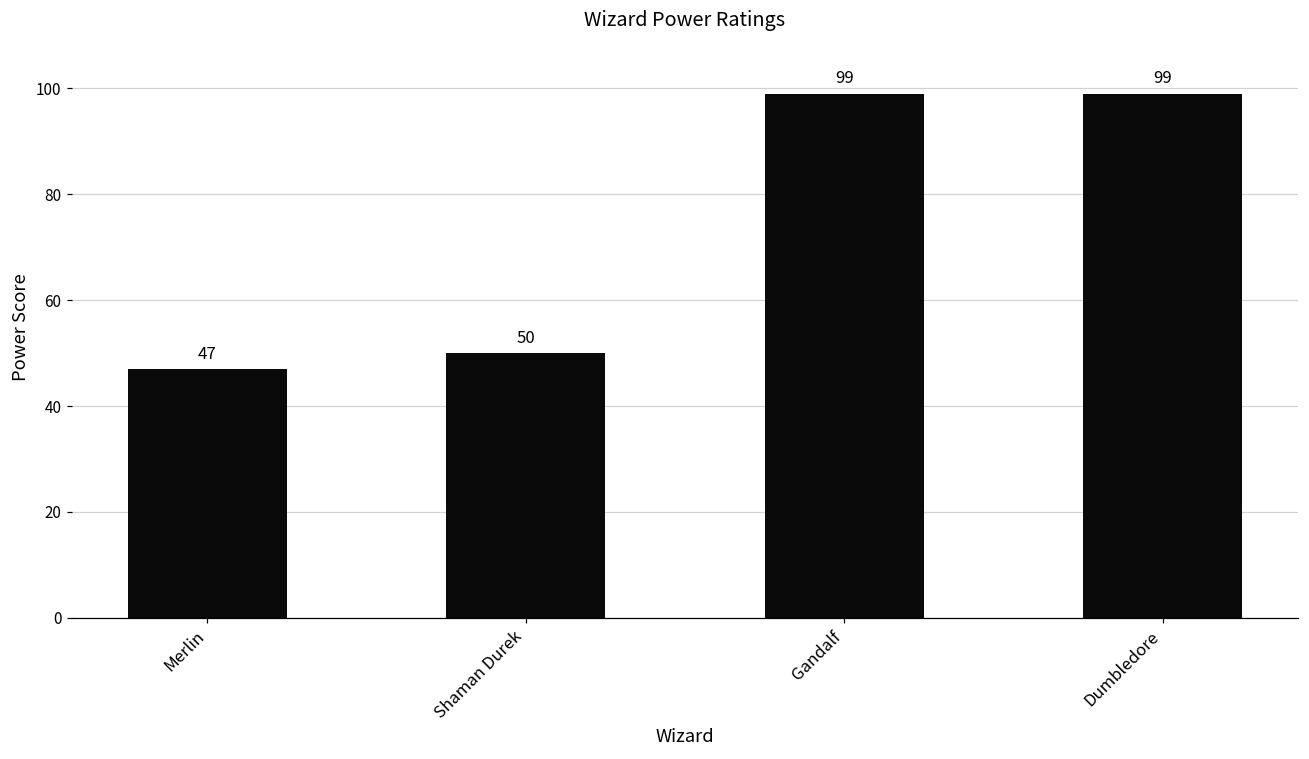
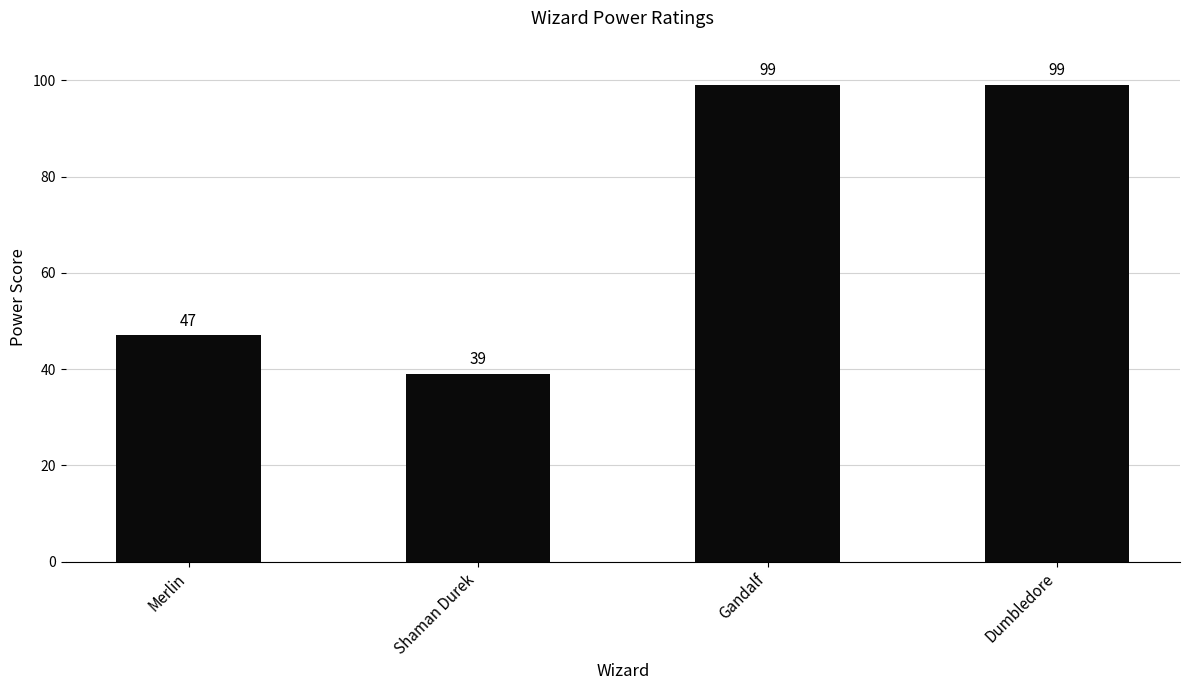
Shaman Durek: 50 -> 39
